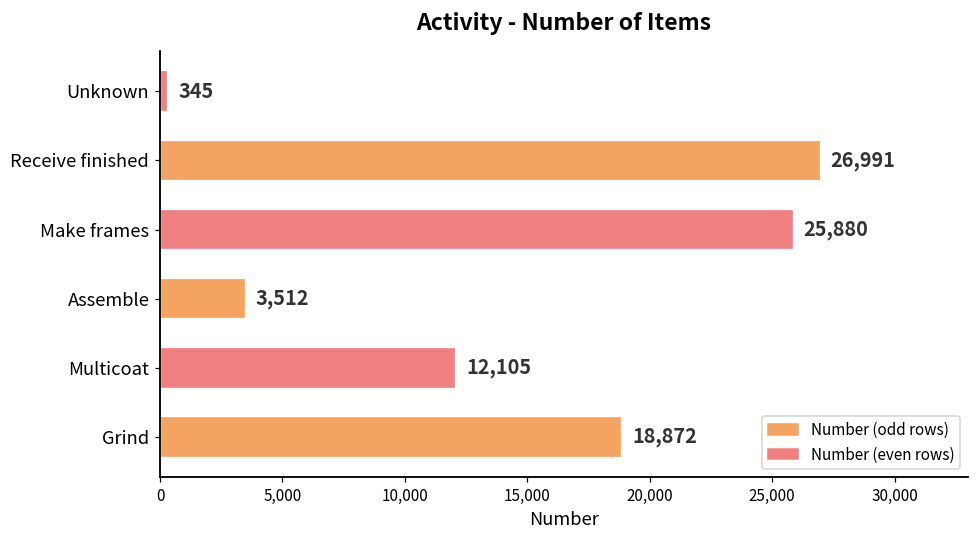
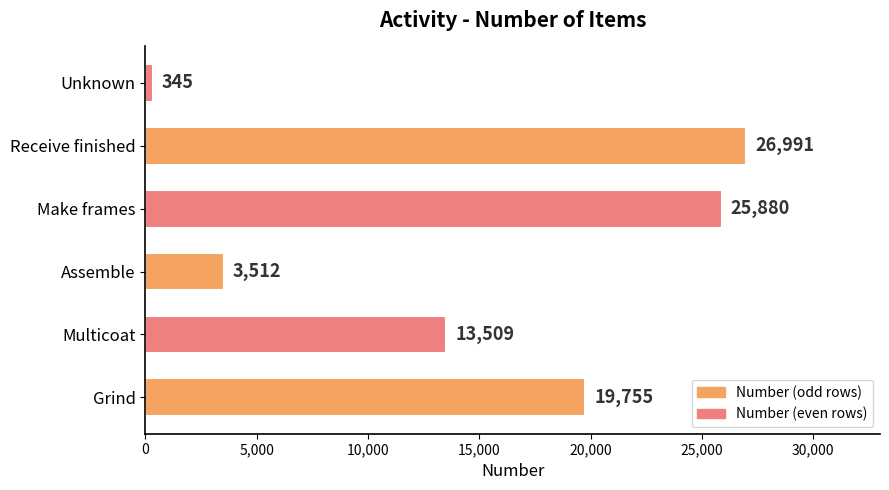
Multicoat: 12,105 -> 13,509
Grind: 18,872 -> 19,755
